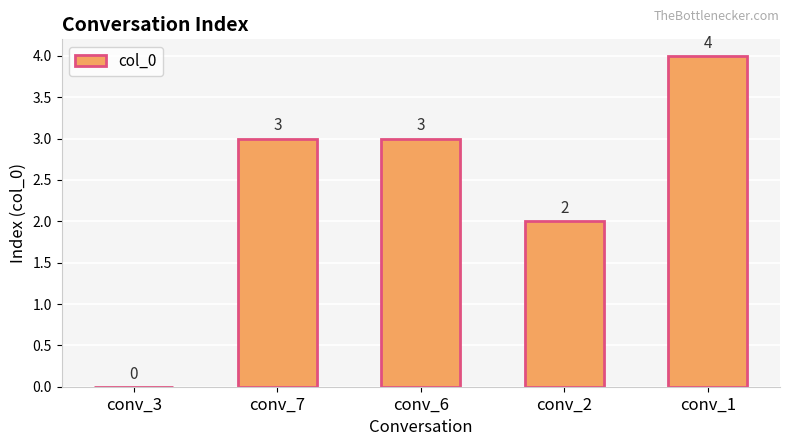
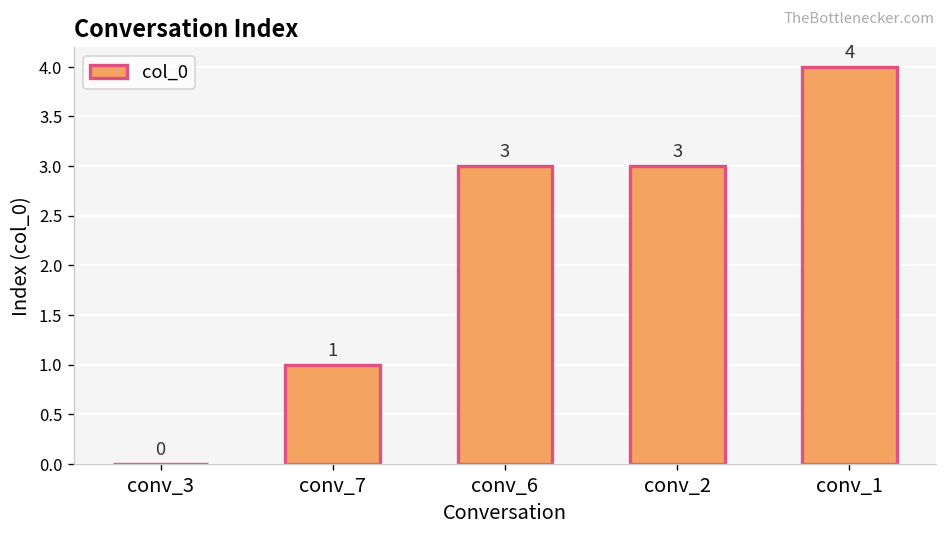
conv_7: 3 -> 1
conv_2: 2 -> 3
